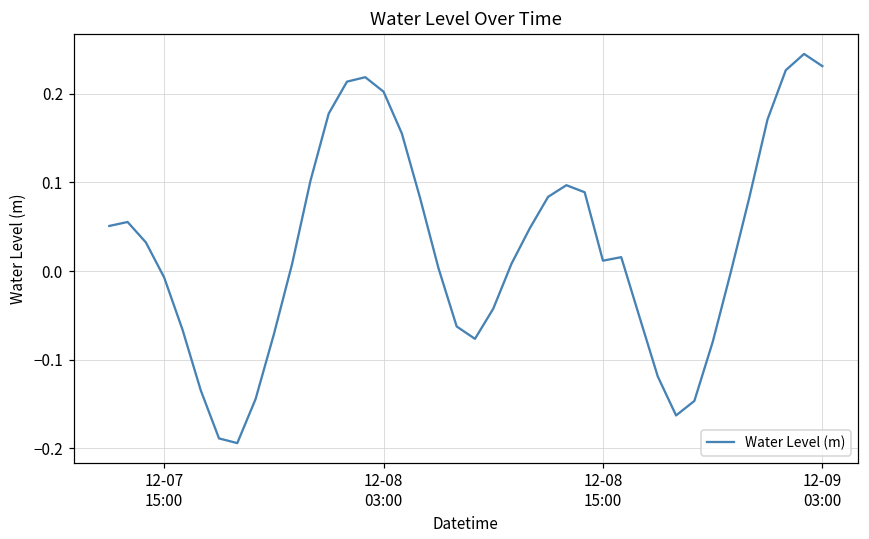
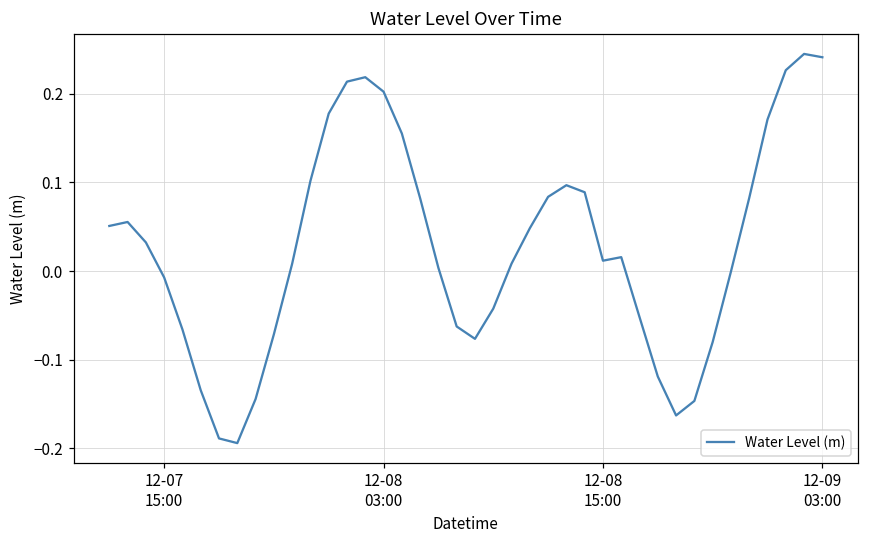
12-09 03:00: 0.23 -> 0.24
